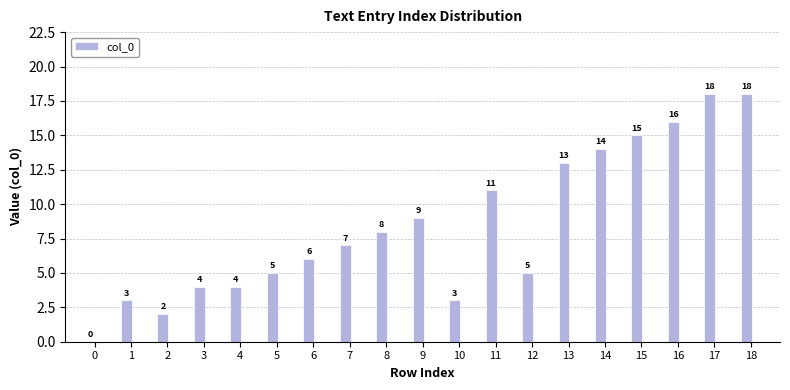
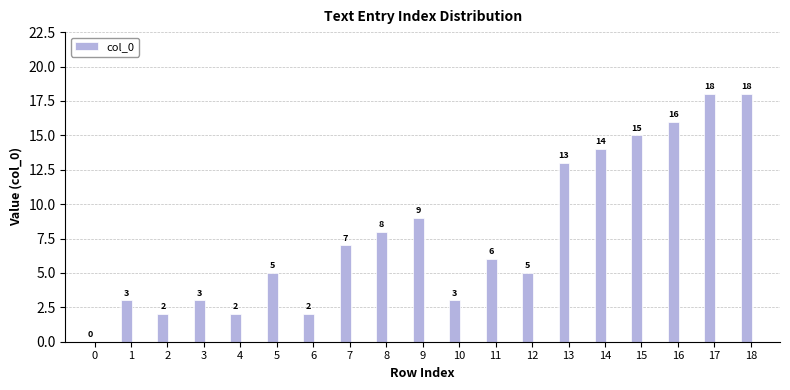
3: 4 -> 3
4: 4 -> 2
6: 6 -> 2
11: 11 -> 6
